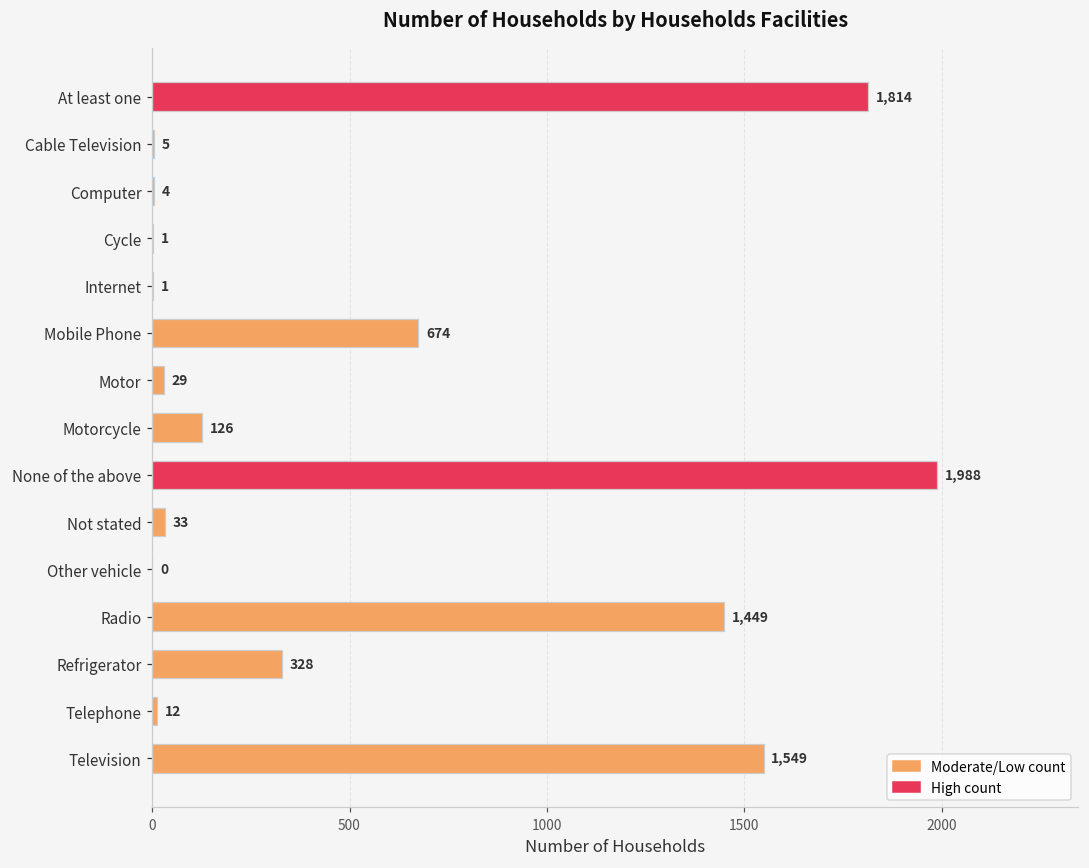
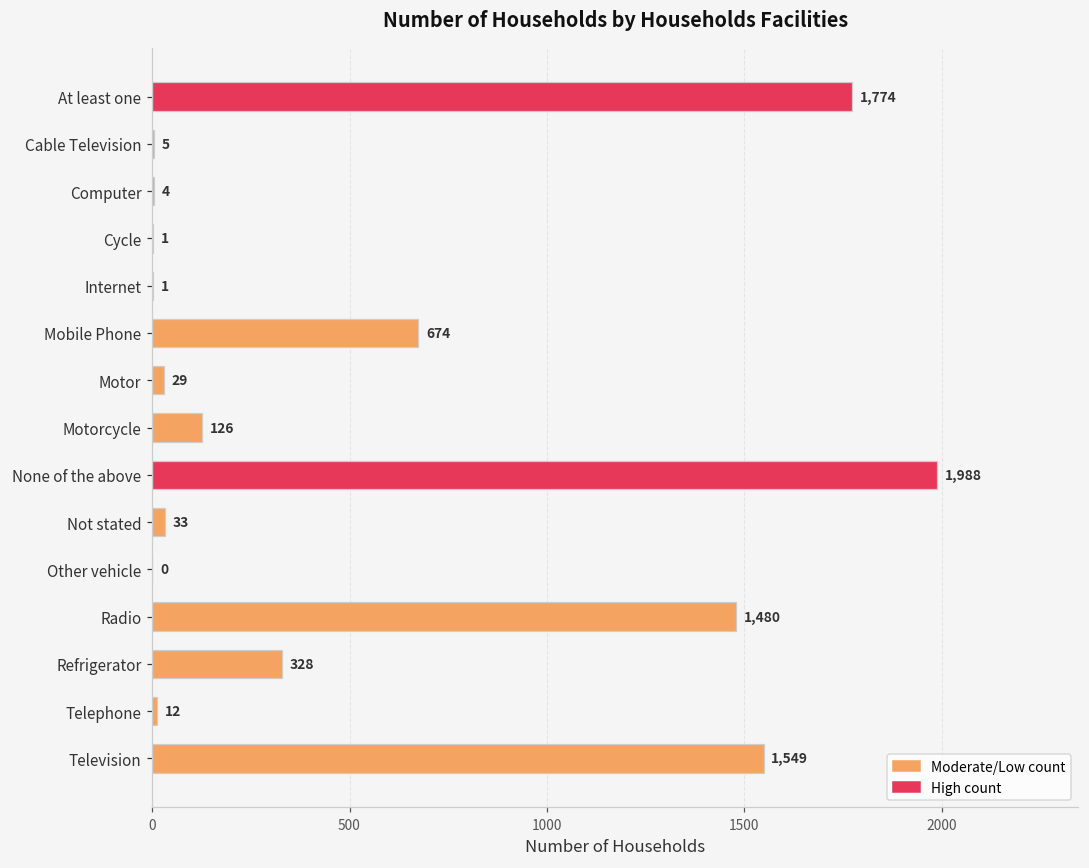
At least one: 1,814 -> 1,774
Radio: 1,449 -> 1,480
